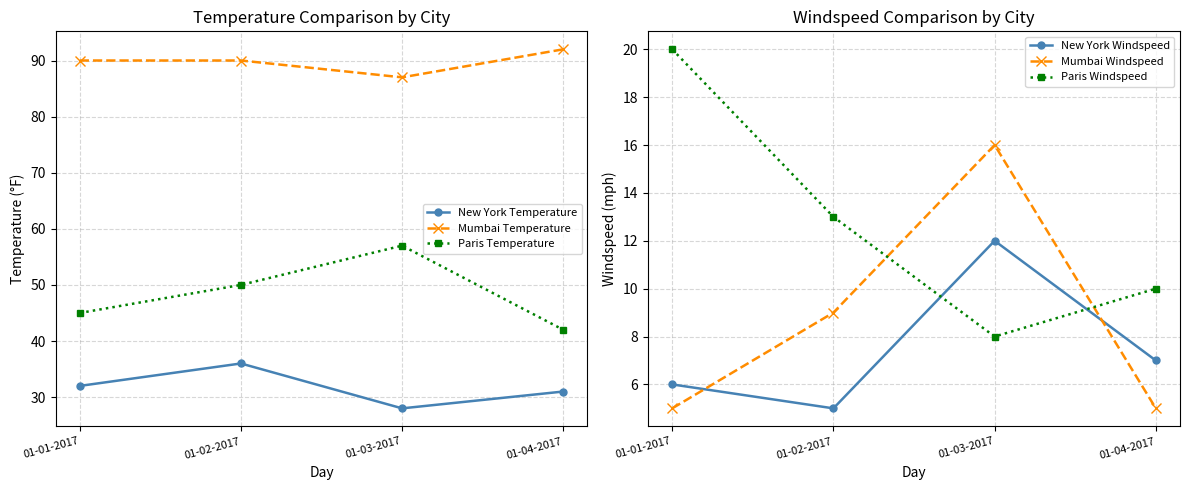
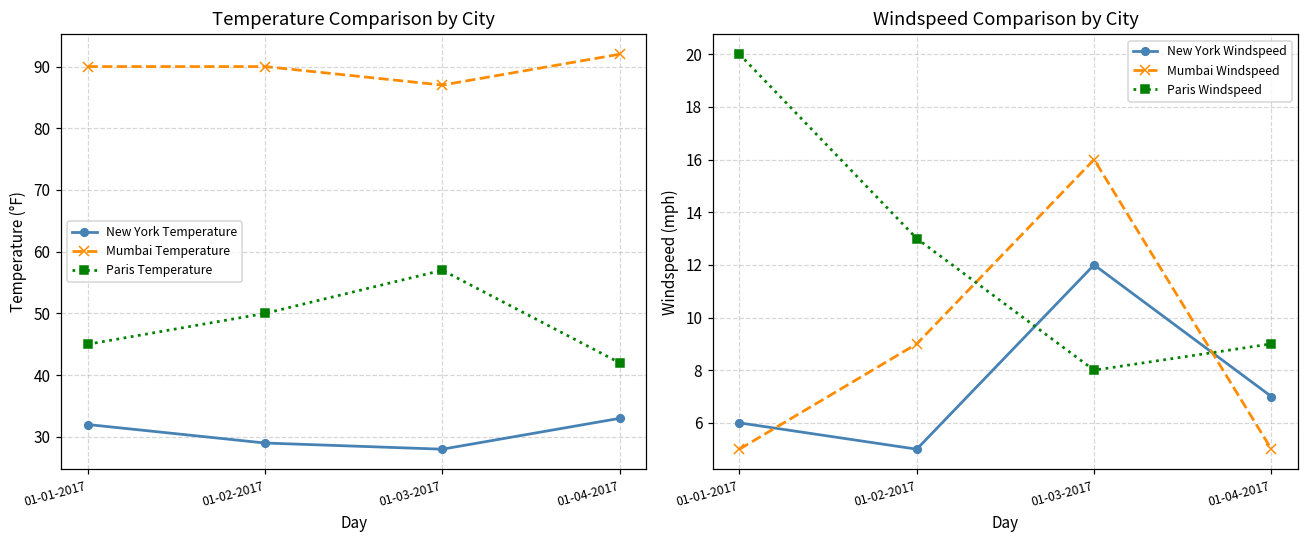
Temperature Comparison by City, New York Temperature, 01-02-2017: 36 -> 29
Temperature Comparison by City, New York Temperature, 01-04-2017: 31 -> 33
Windspeed Comparison by City, Paris Windspeed, 01-04-2017: 10 -> 9
